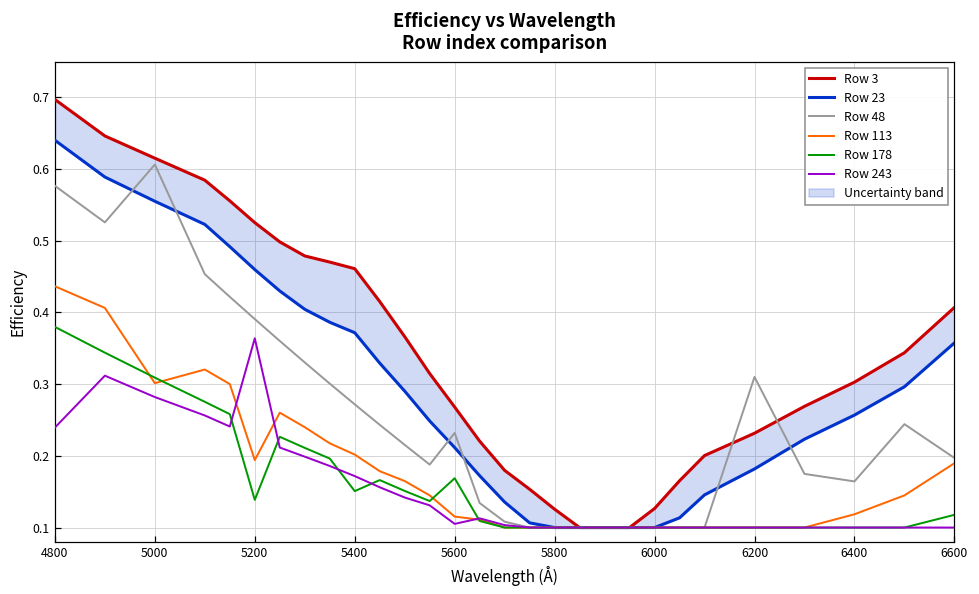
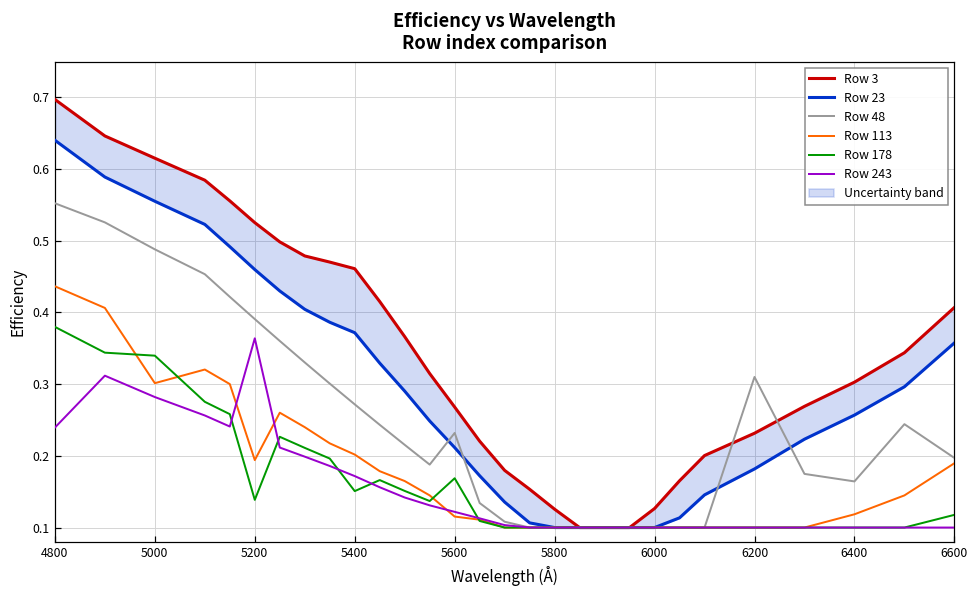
Row 48, 4800: 0.58 -> 0.55
Row 48, 5000: 0.61 -> 0.49
Row 178, 5000: 0.31 -> 0.34
Row 243, 5600: 0.11 -> 0.12
